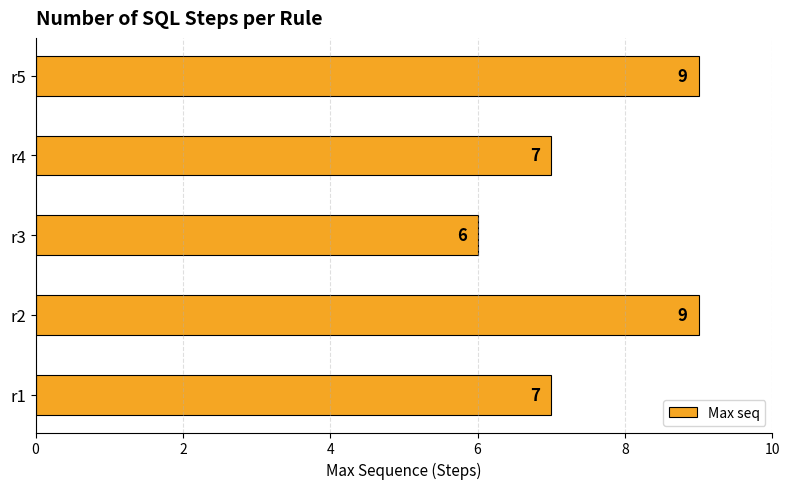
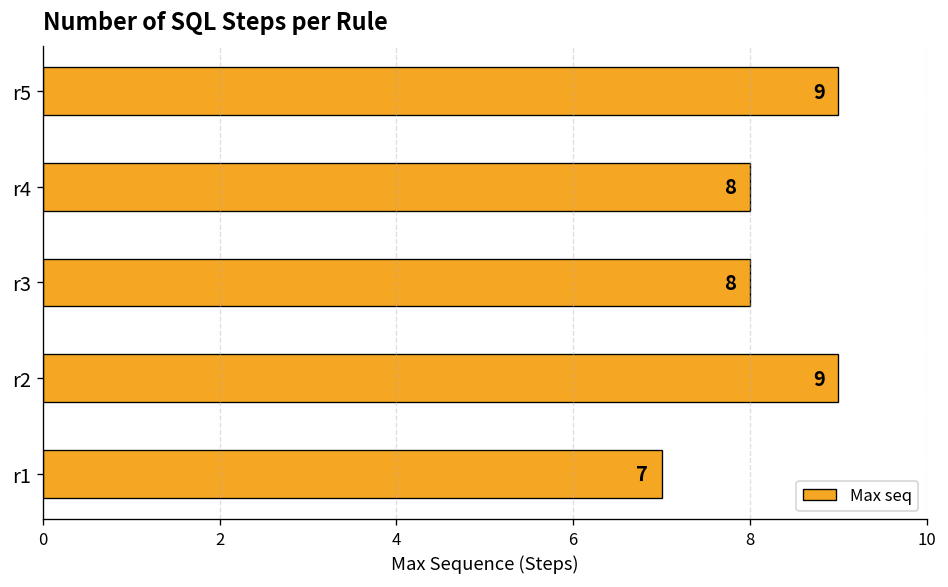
r4: 7 -> 8
r3: 6 -> 8
